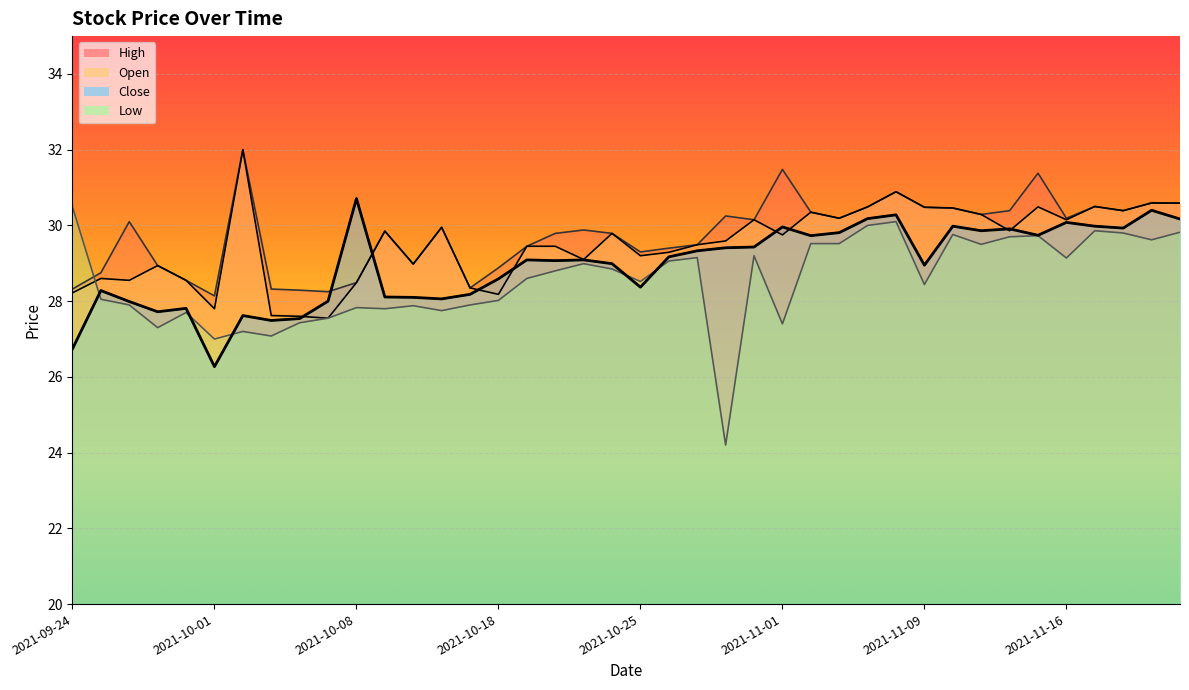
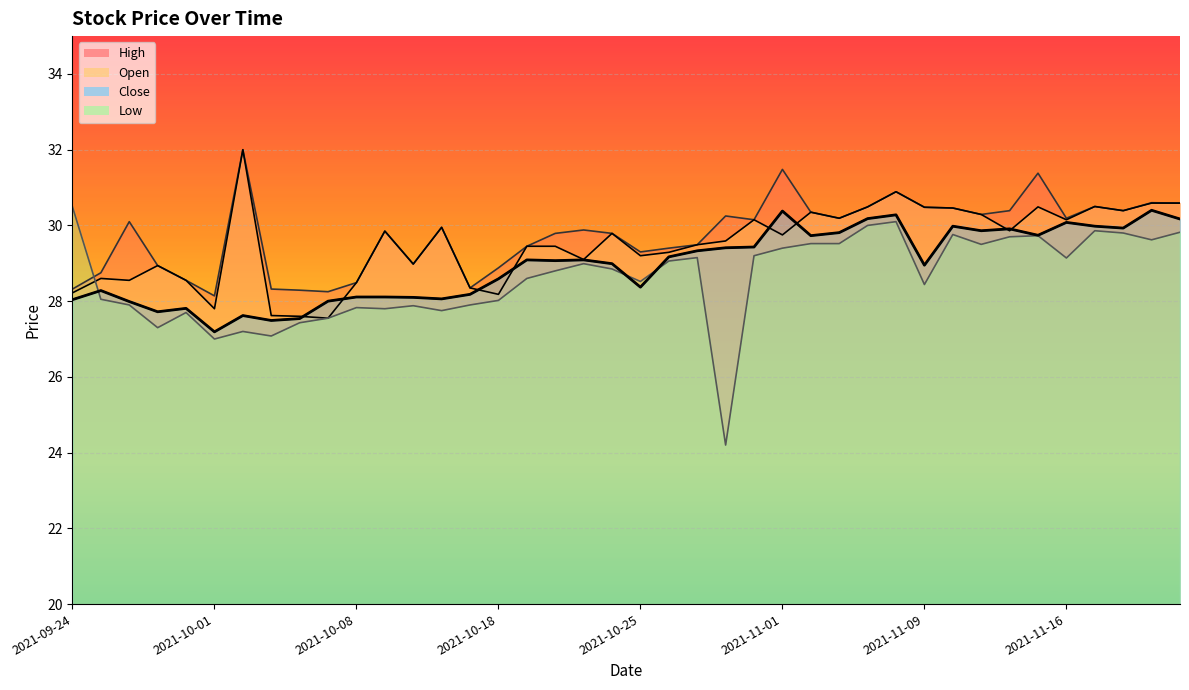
Close, 2021-09-24: 26.7 -> 28.0
Close, 2021-10-01: 26.3 -> 27.2
Close, 2021-10-08: 30.7 -> 28.1
Close, 2021-11-01: 30.0 -> 30.4
Low, 2021-11-01: 27.4 -> 29.4
